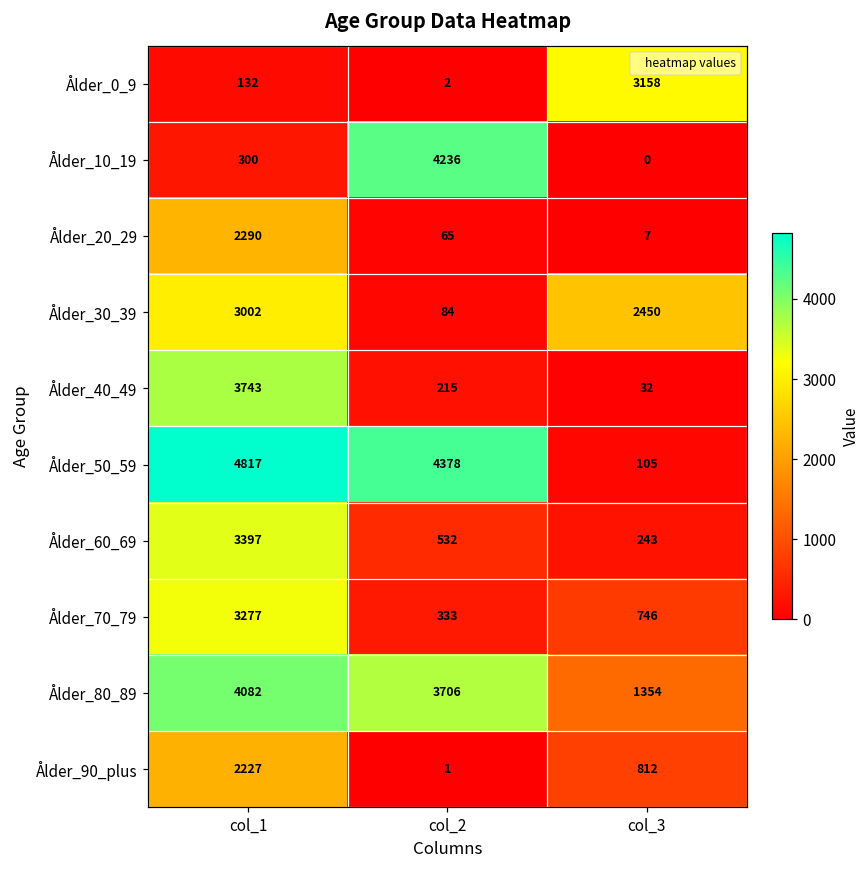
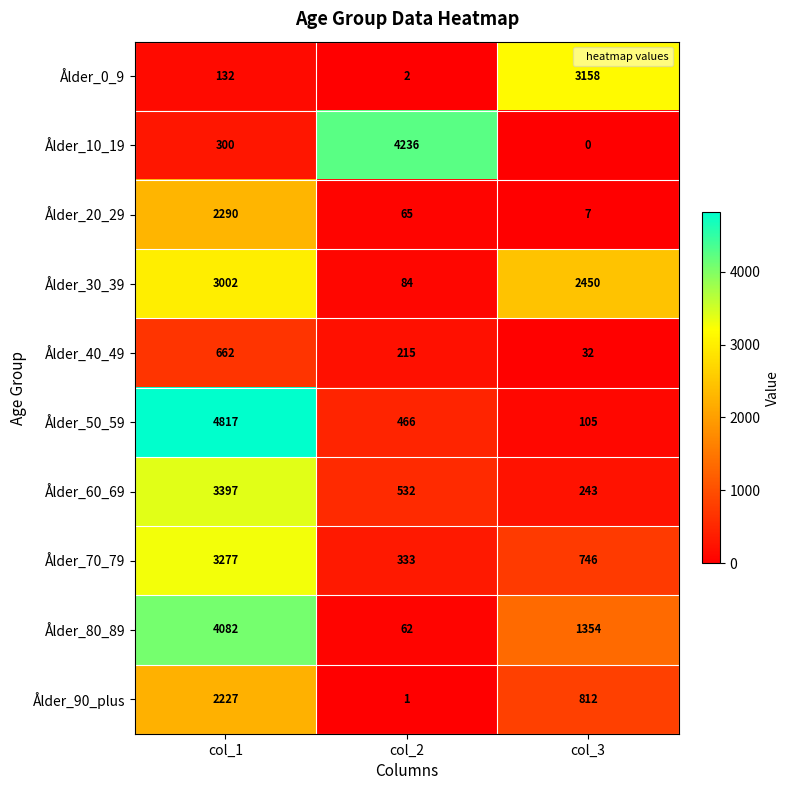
Ålder_40_49, col_1: 3743 -> 662
Ålder_50_59, col_2: 4378 -> 466
Ålder_80_89, col_2: 3706 -> 62
